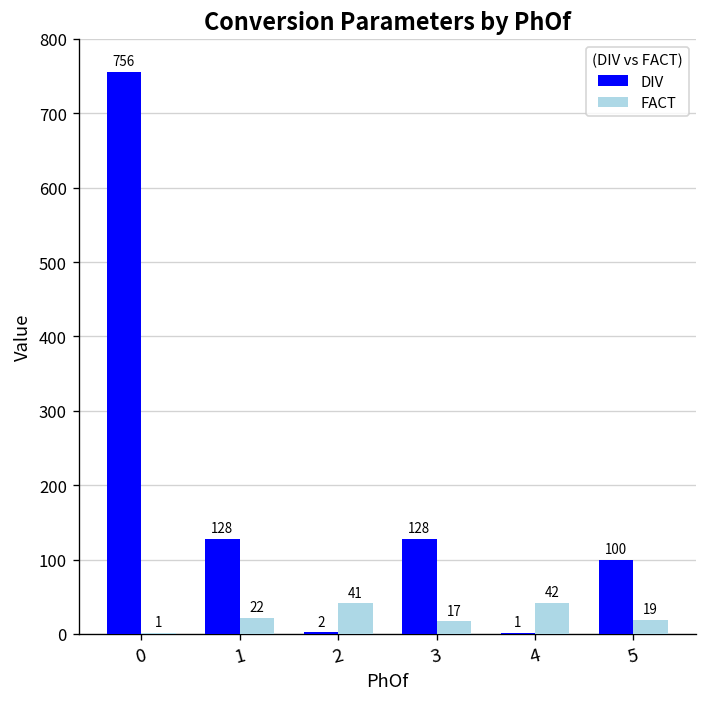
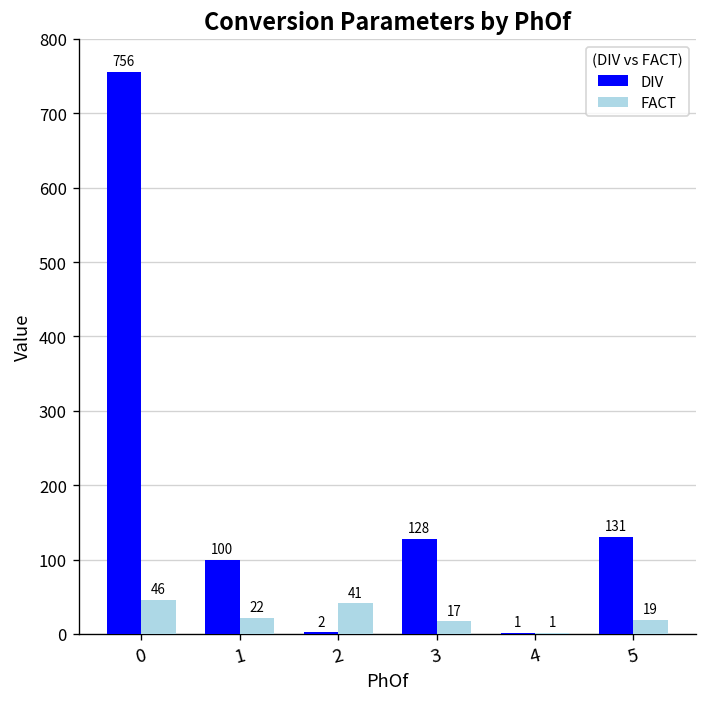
FACT, 0: 1 -> 46
DIV, 1: 128 -> 100
FACT, 4: 42 -> 1
DIV, 5: 100 -> 131
